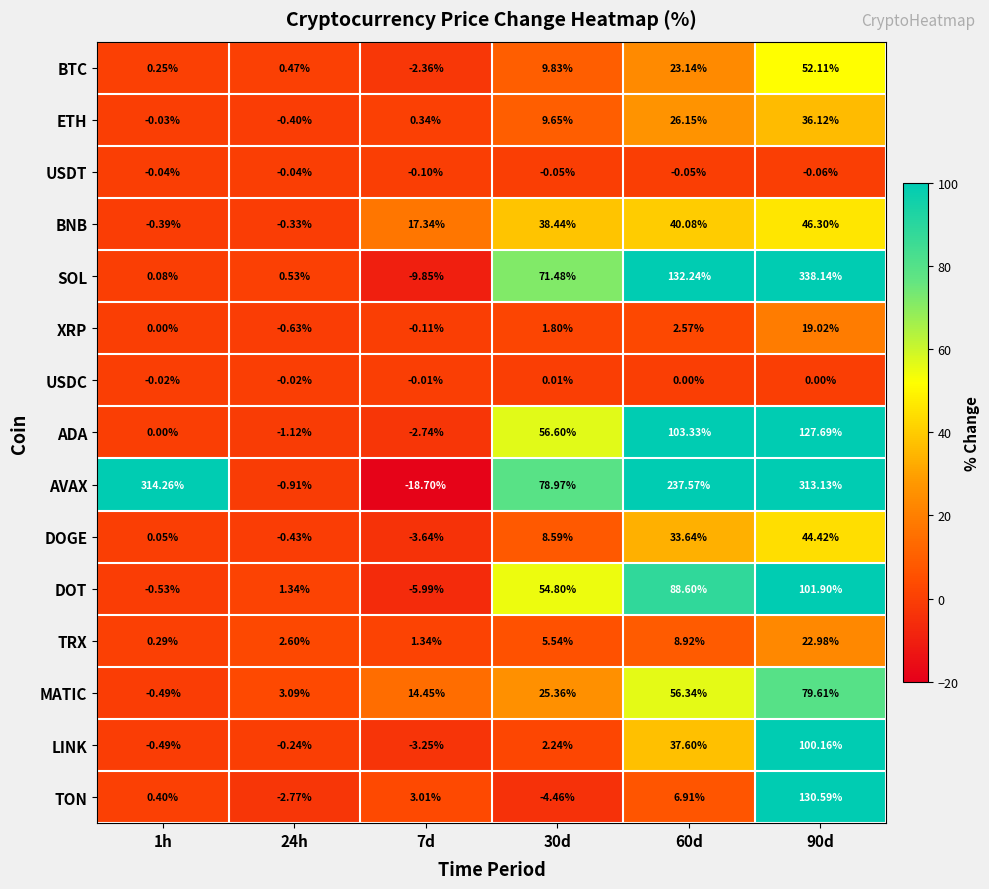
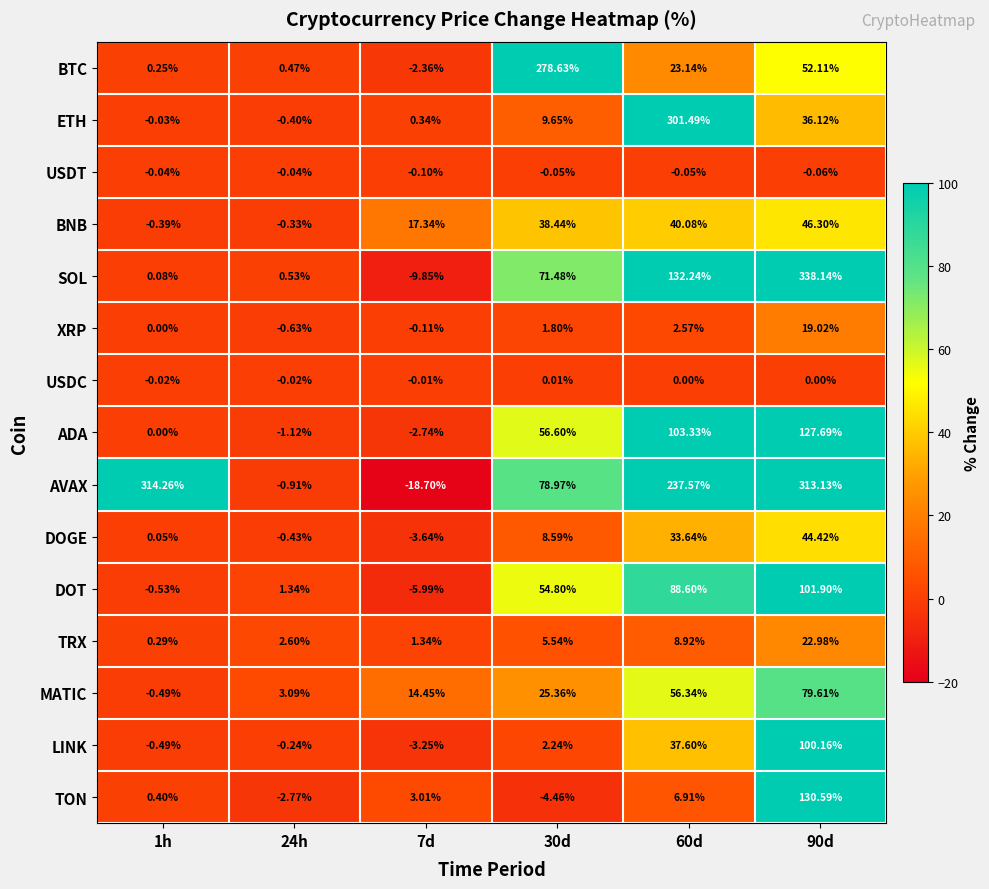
BTC, 30d: 9.83% -> 278.63%
ETH, 60d: 26.15% -> 301.49%
